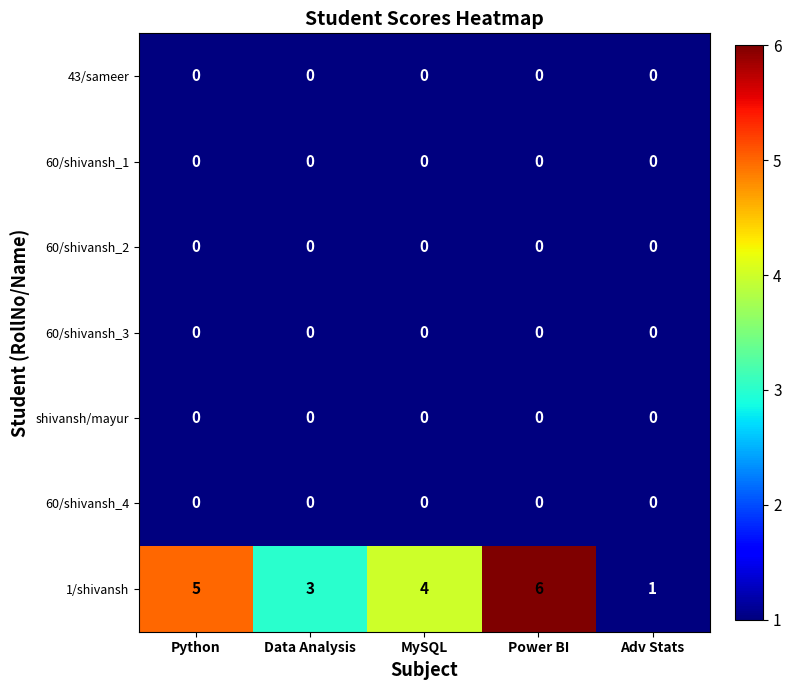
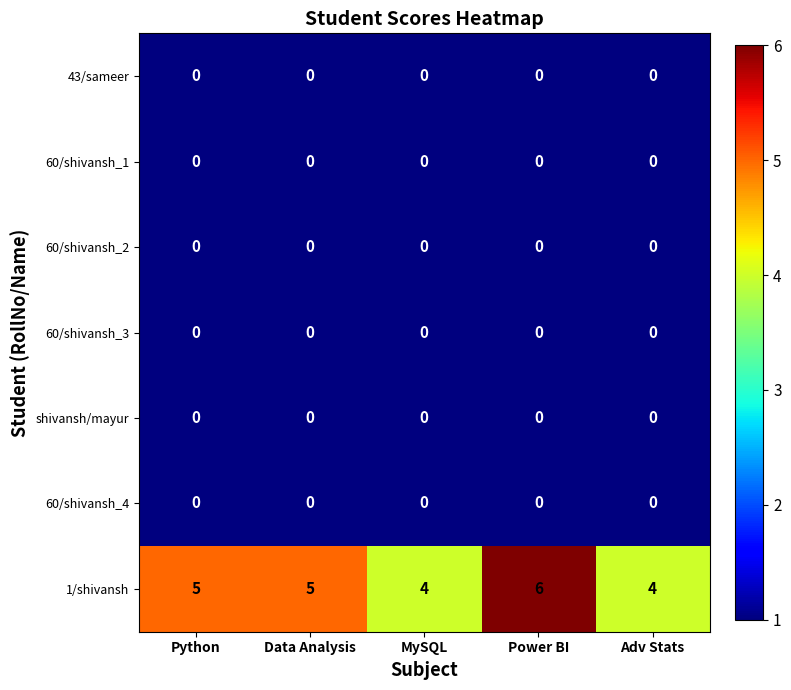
1/shivansh, Data Analysis: 3 -> 5
1/shivansh, Adv Stats: 1 -> 4
